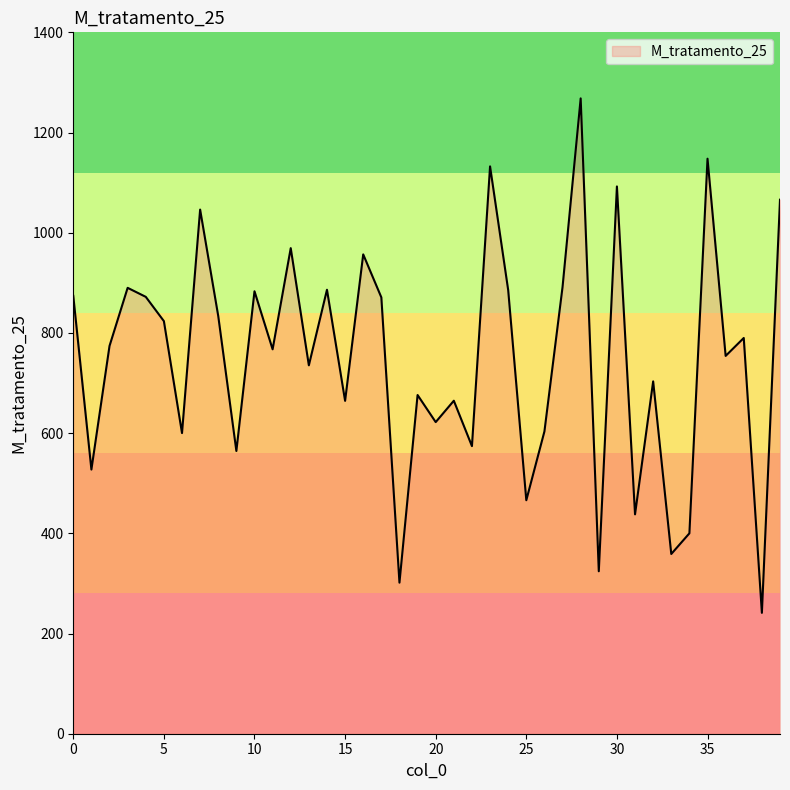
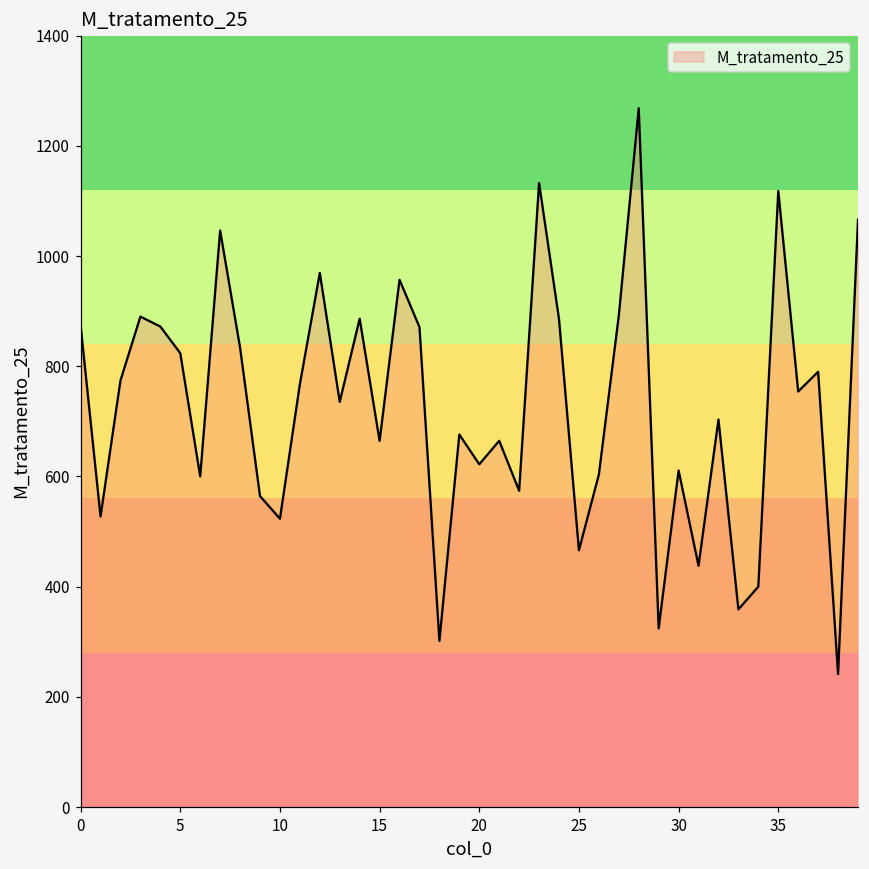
10: 880 -> 520
30: 1090 -> 610
35: 1150 -> 1120
